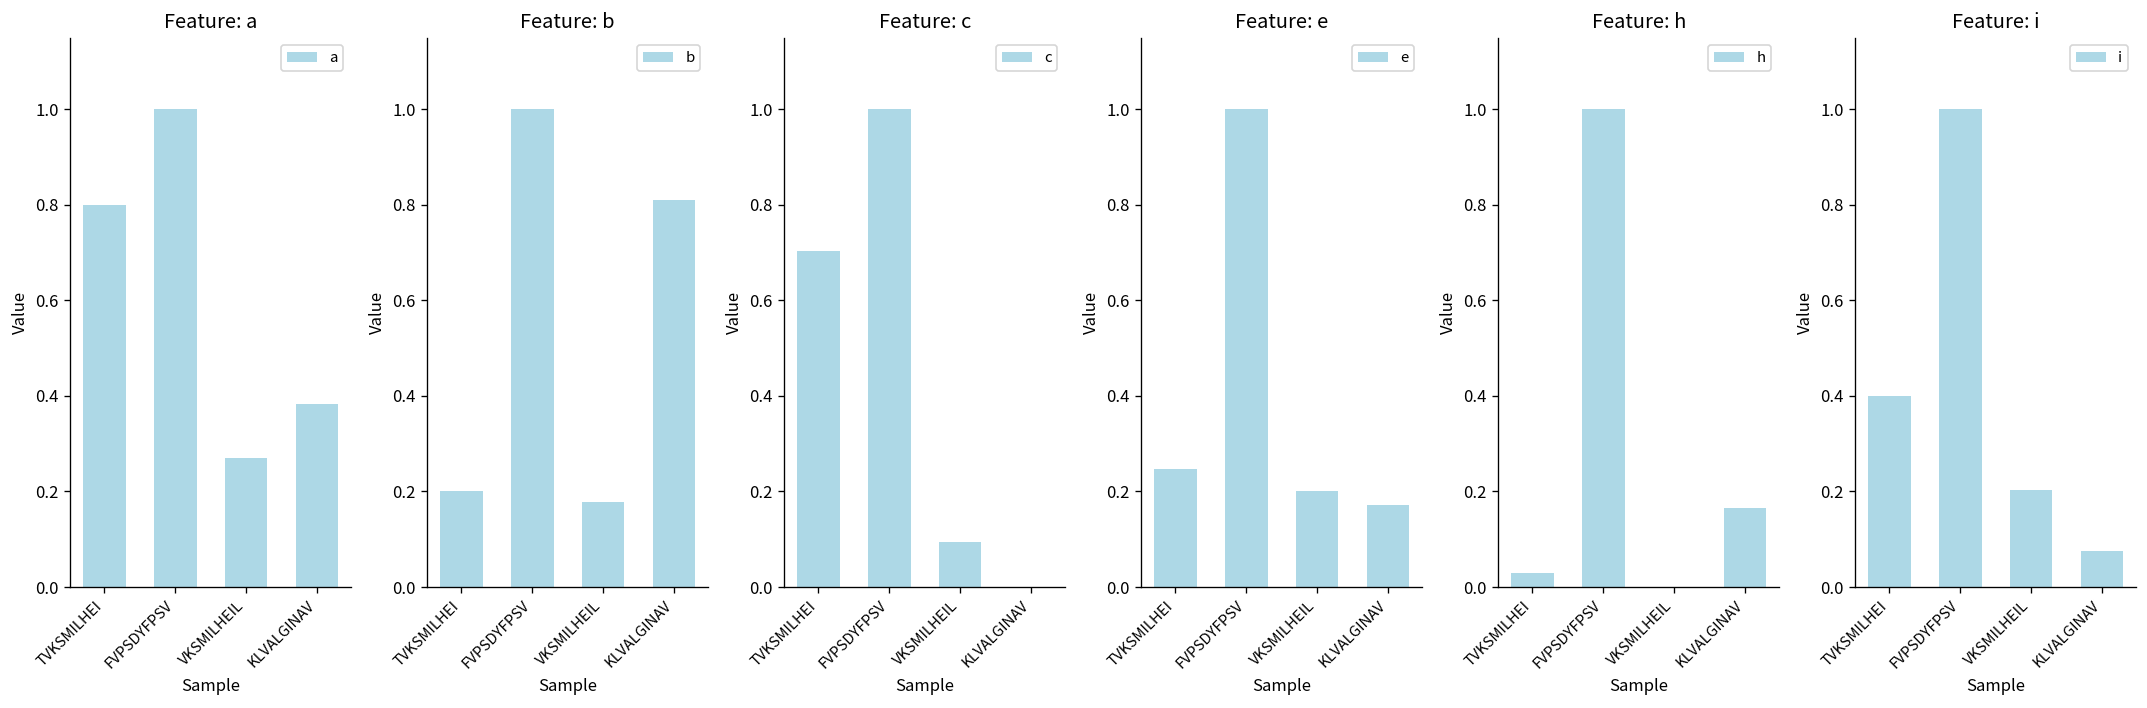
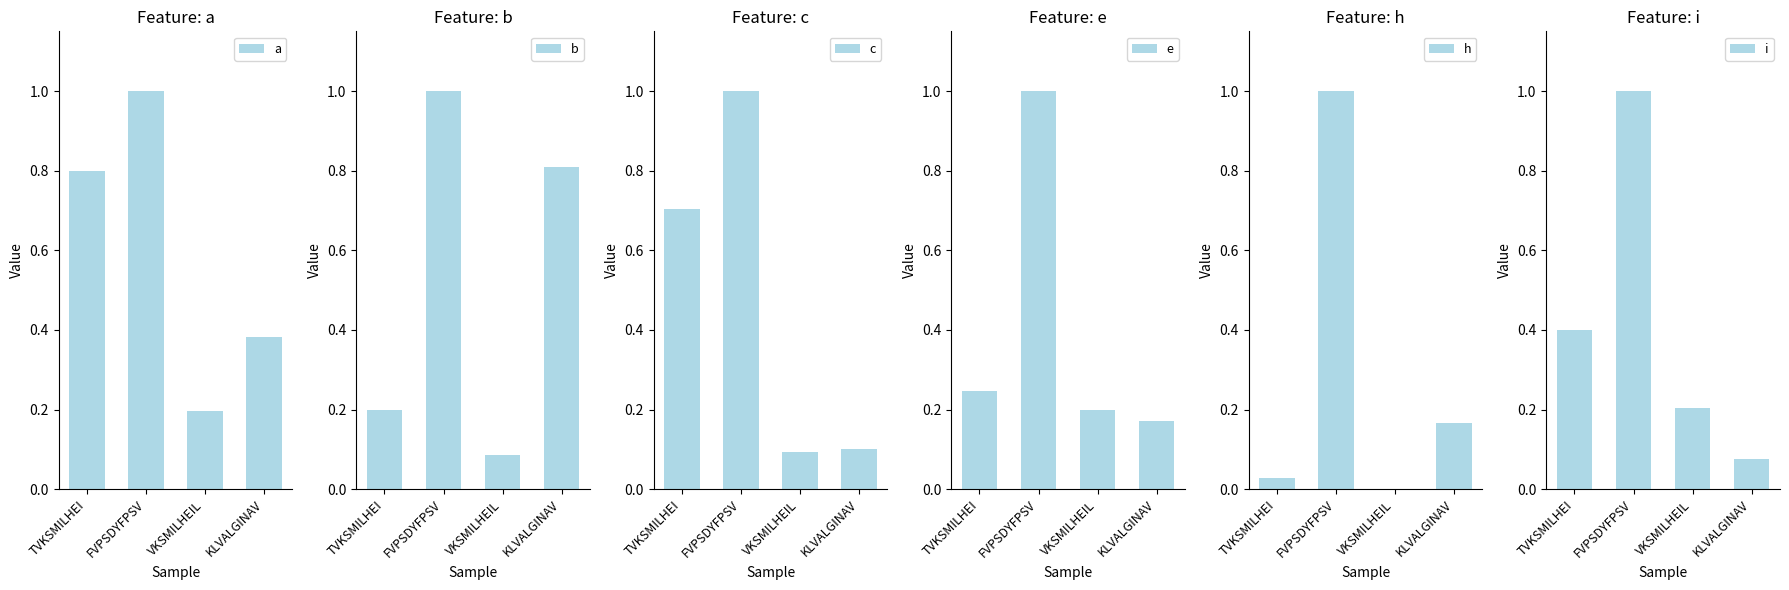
Feature: a, VKSMILHEIL: 0.27 -> 0.20
Feature: b, VKSMILHEIL: 0.18 -> 0.09
Feature: c, KLVALGINAV: 0.0 -> 0.1
